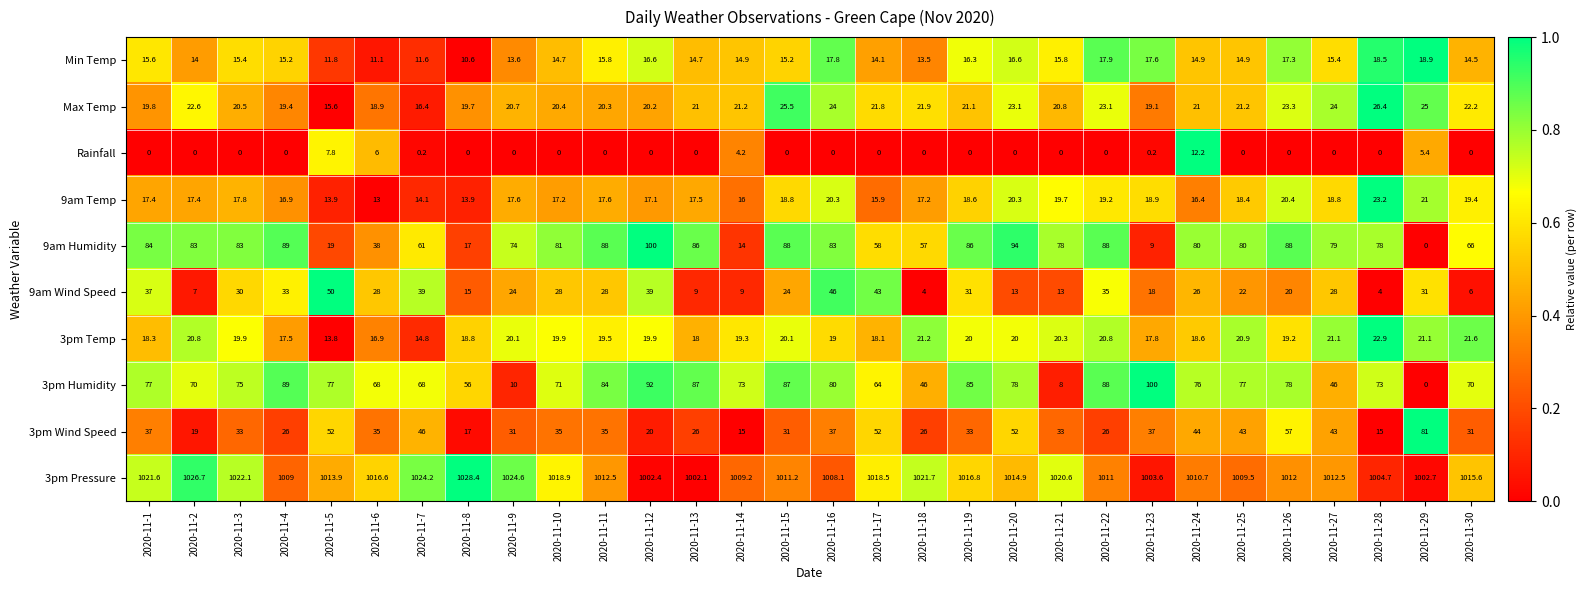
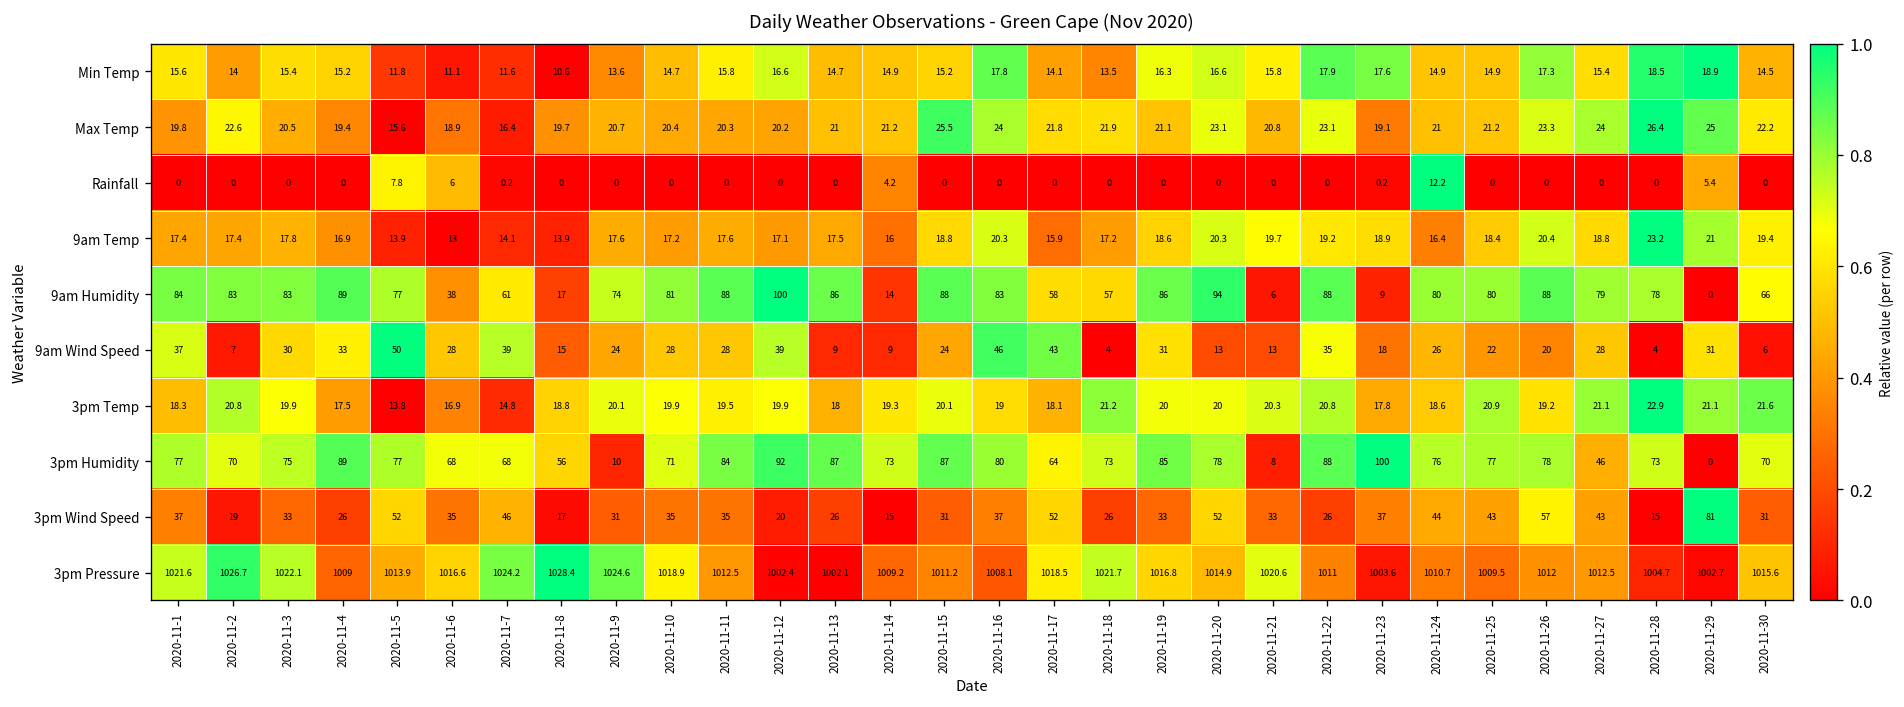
9am Humidity, 2020-11-5: 19 -> 77
9am Humidity, 2020-11-21: 78 -> 6
3pm Humidity, 2020-11-18: 46 -> 73
